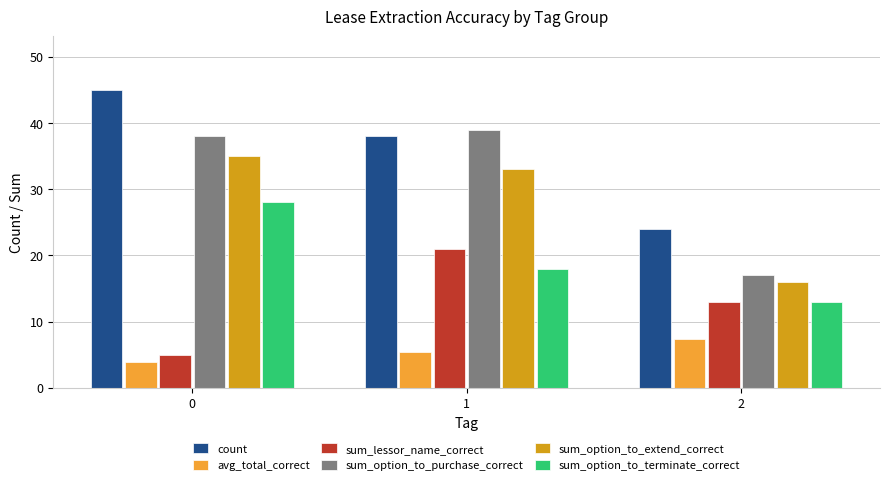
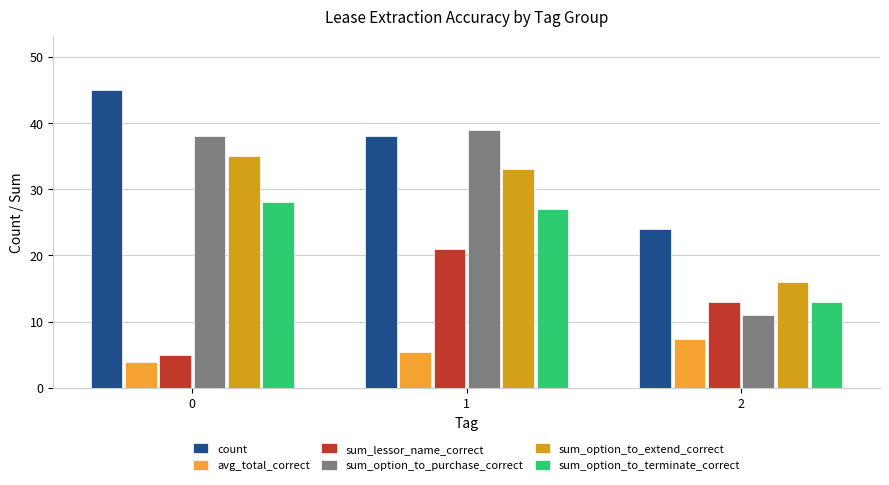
sum_option_to_terminate_correct, 1: 18 -> 27
sum_option_to_purchase_correct, 2: 17 -> 11
